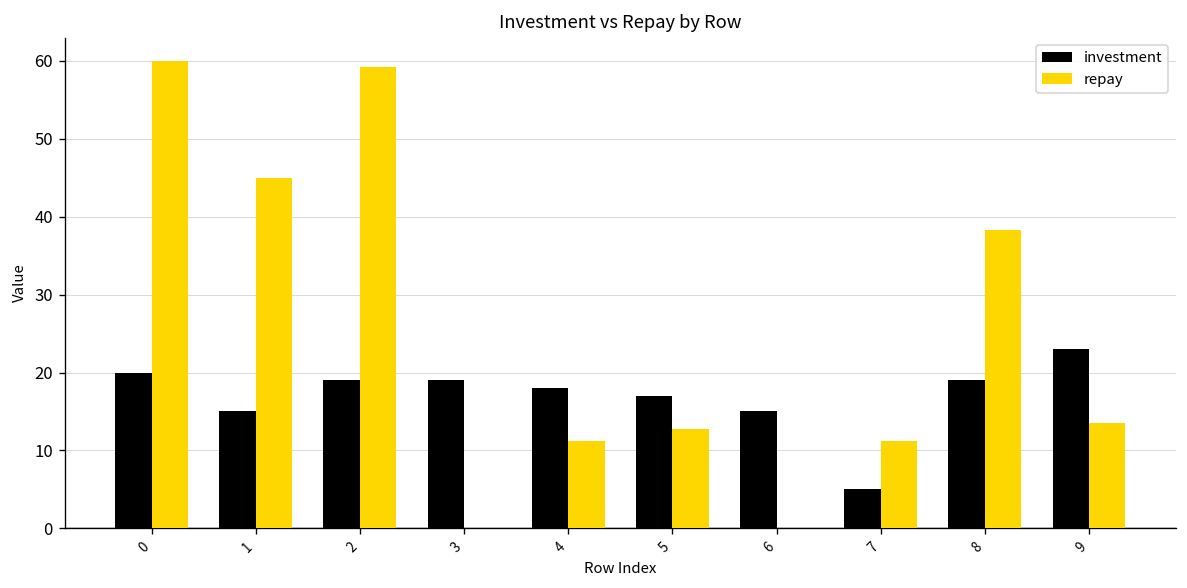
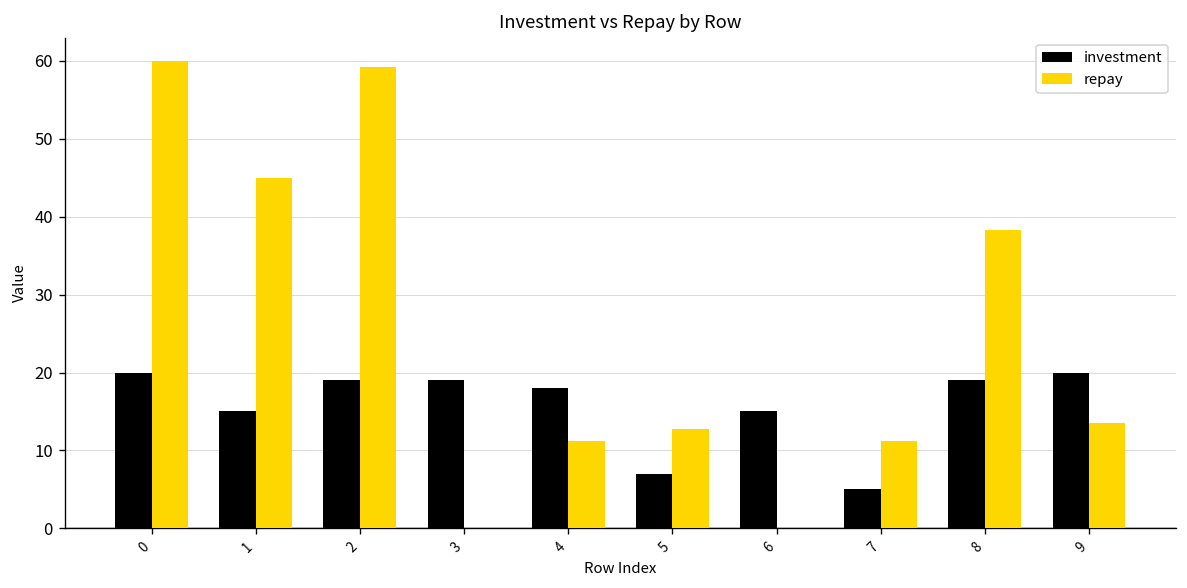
investment, 5: 17 -> 7
investment, 9: 23 -> 20
